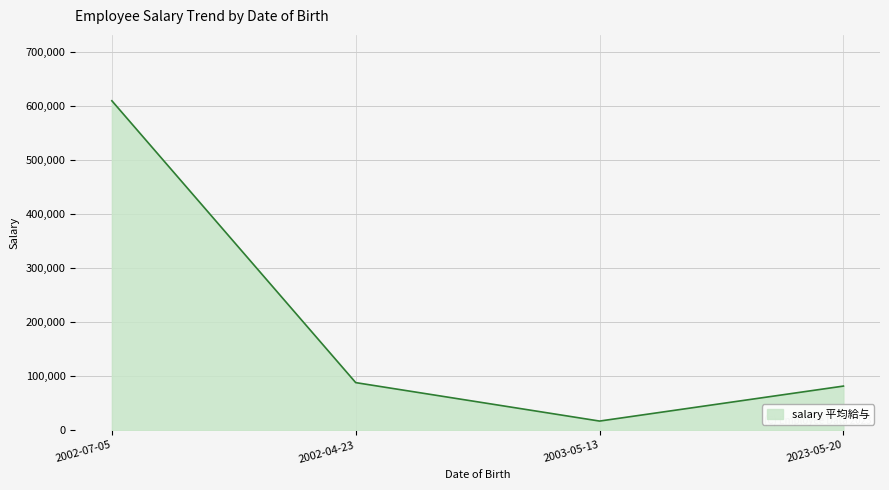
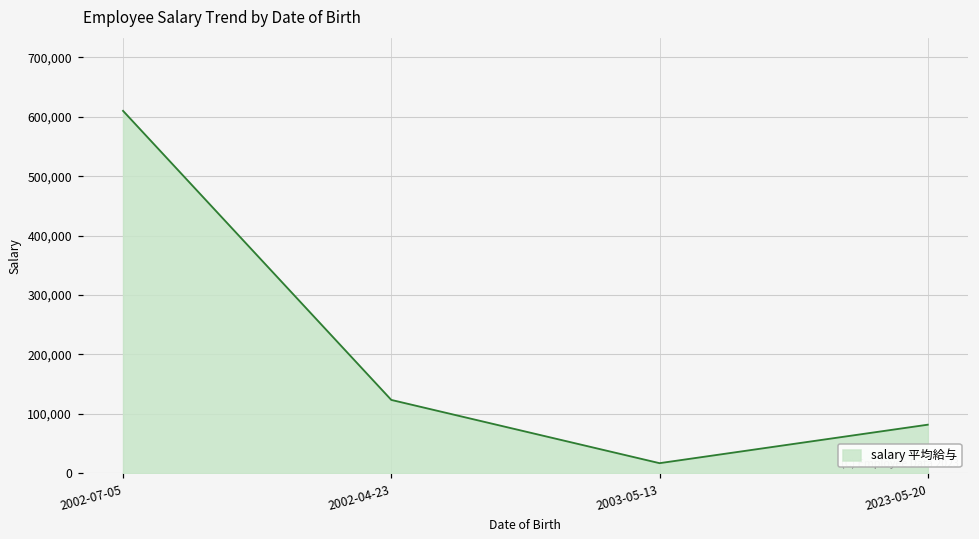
2002-04-23: 90,000 -> 120,000
